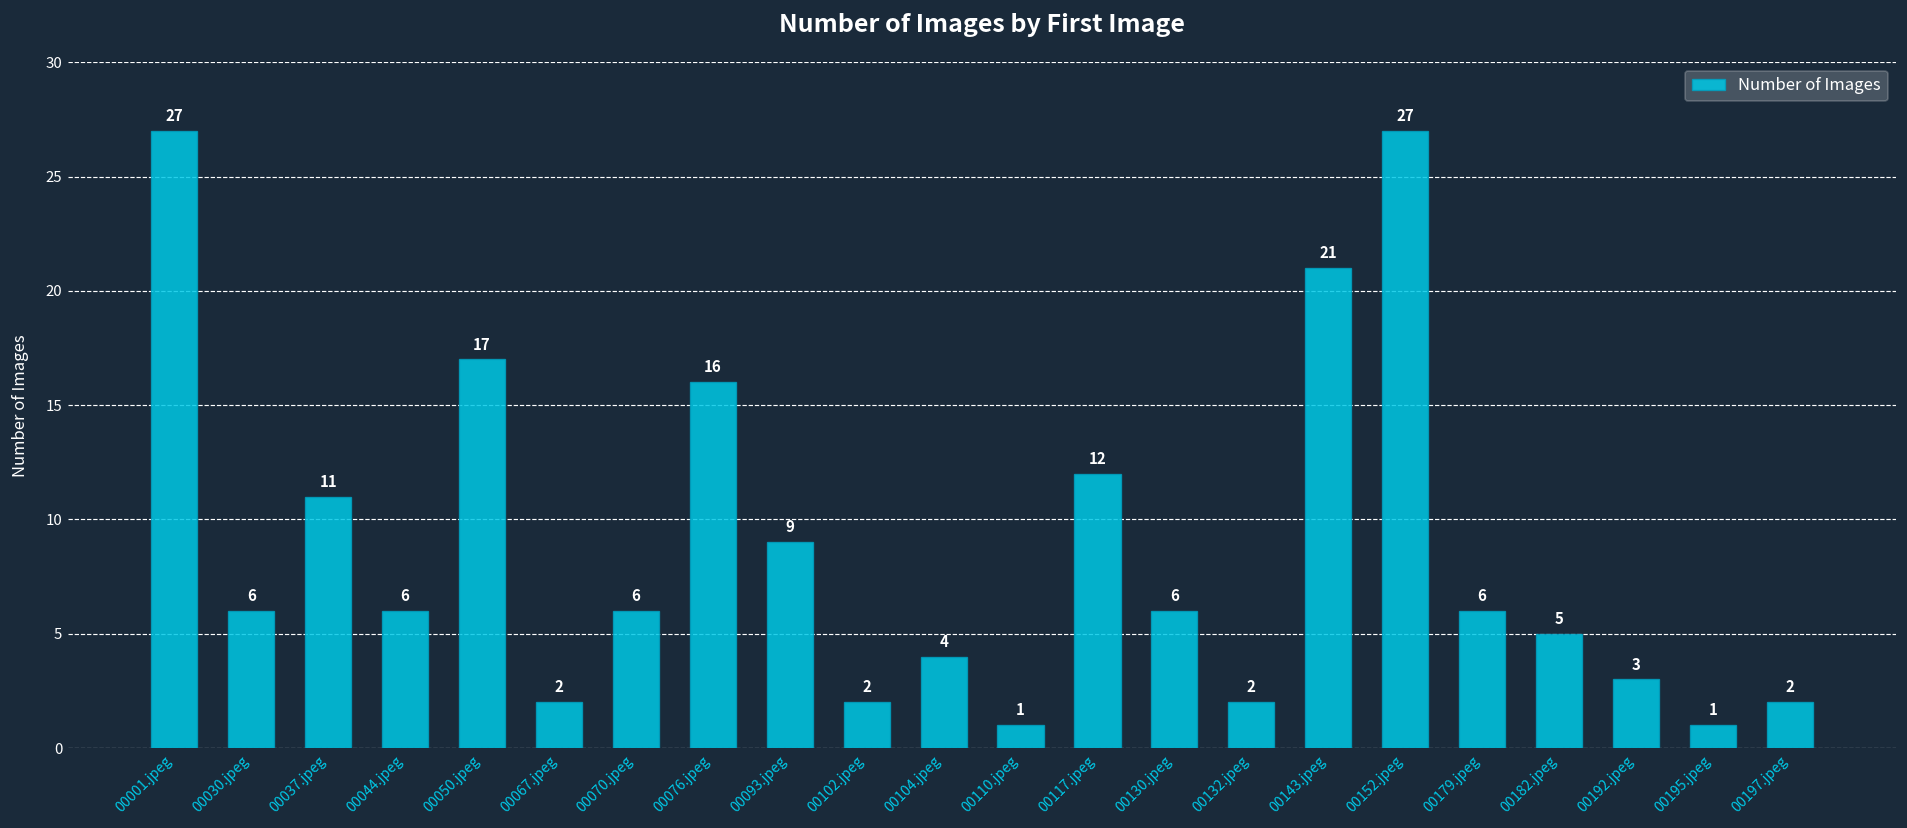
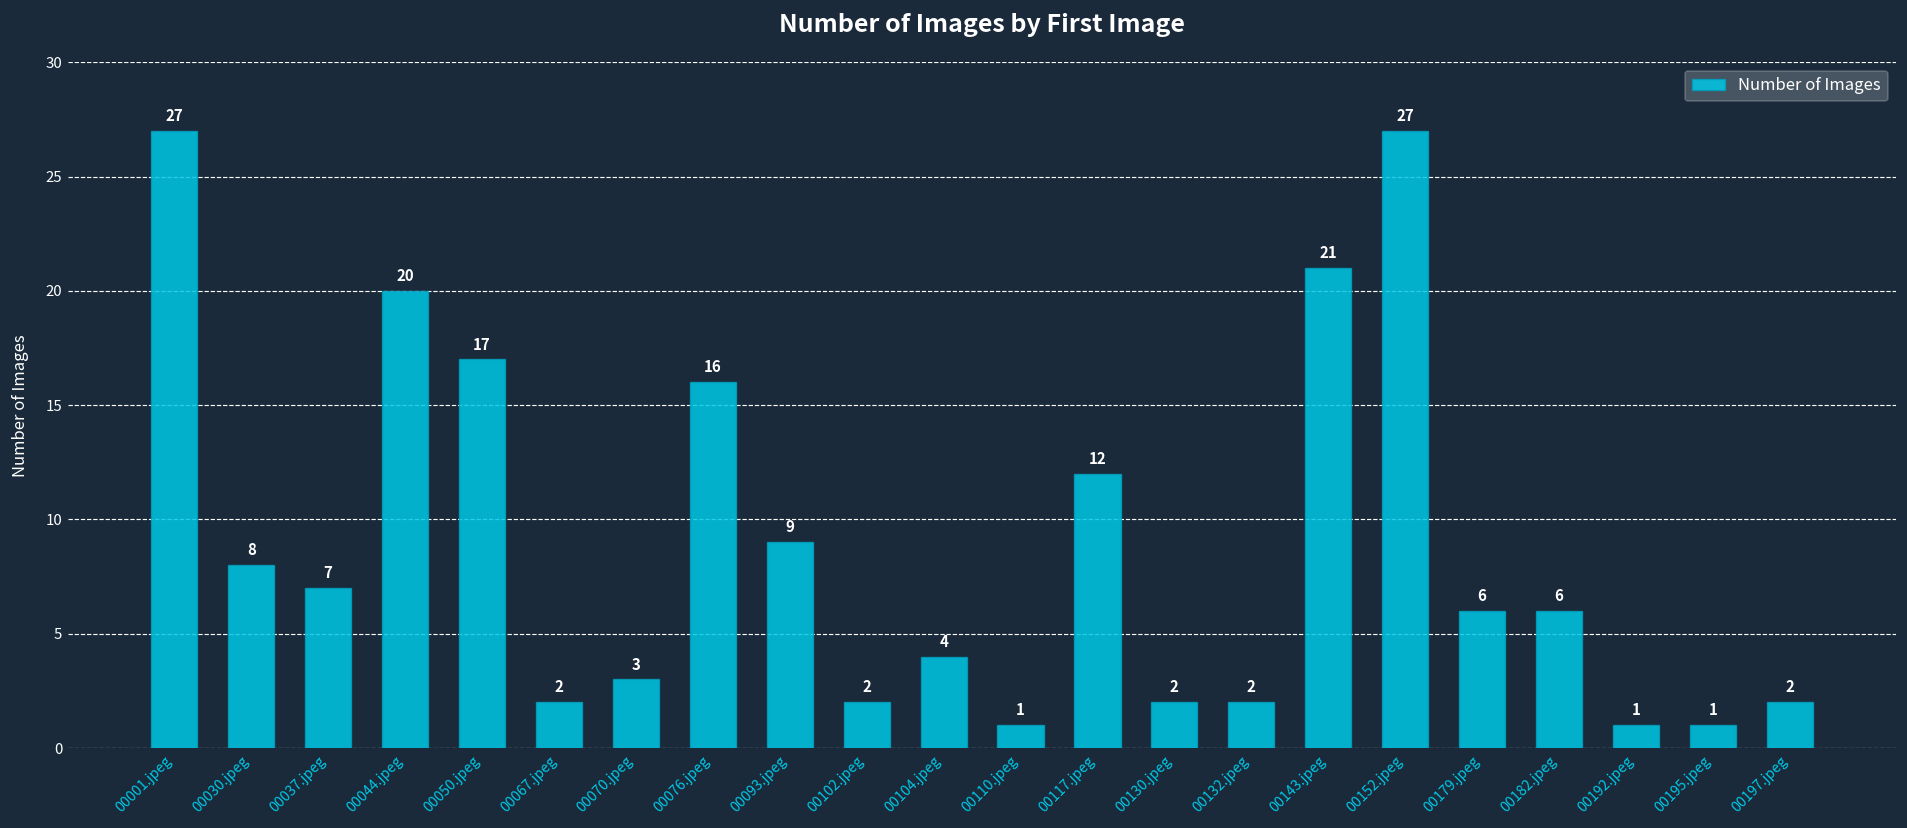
00030.jpeg: 6 -> 8
00037.jpeg: 11 -> 7
00044.jpeg: 6 -> 20
00070.jpeg: 6 -> 3
00130.jpeg: 6 -> 2
00182.jpeg: 5 -> 6
00192.jpeg: 3 -> 1
